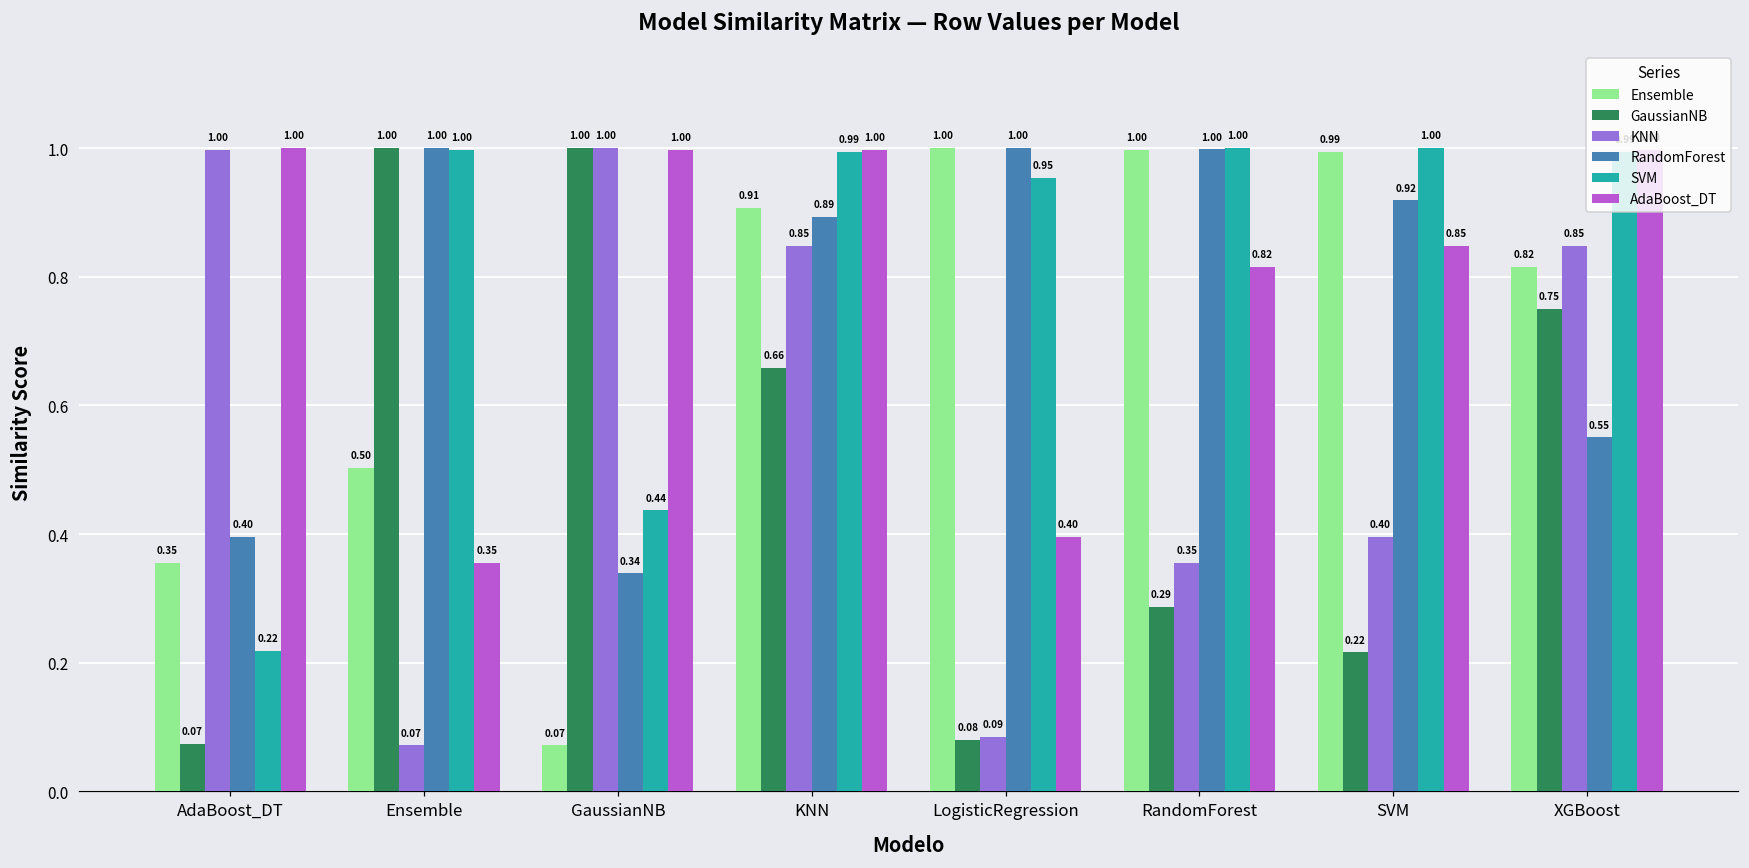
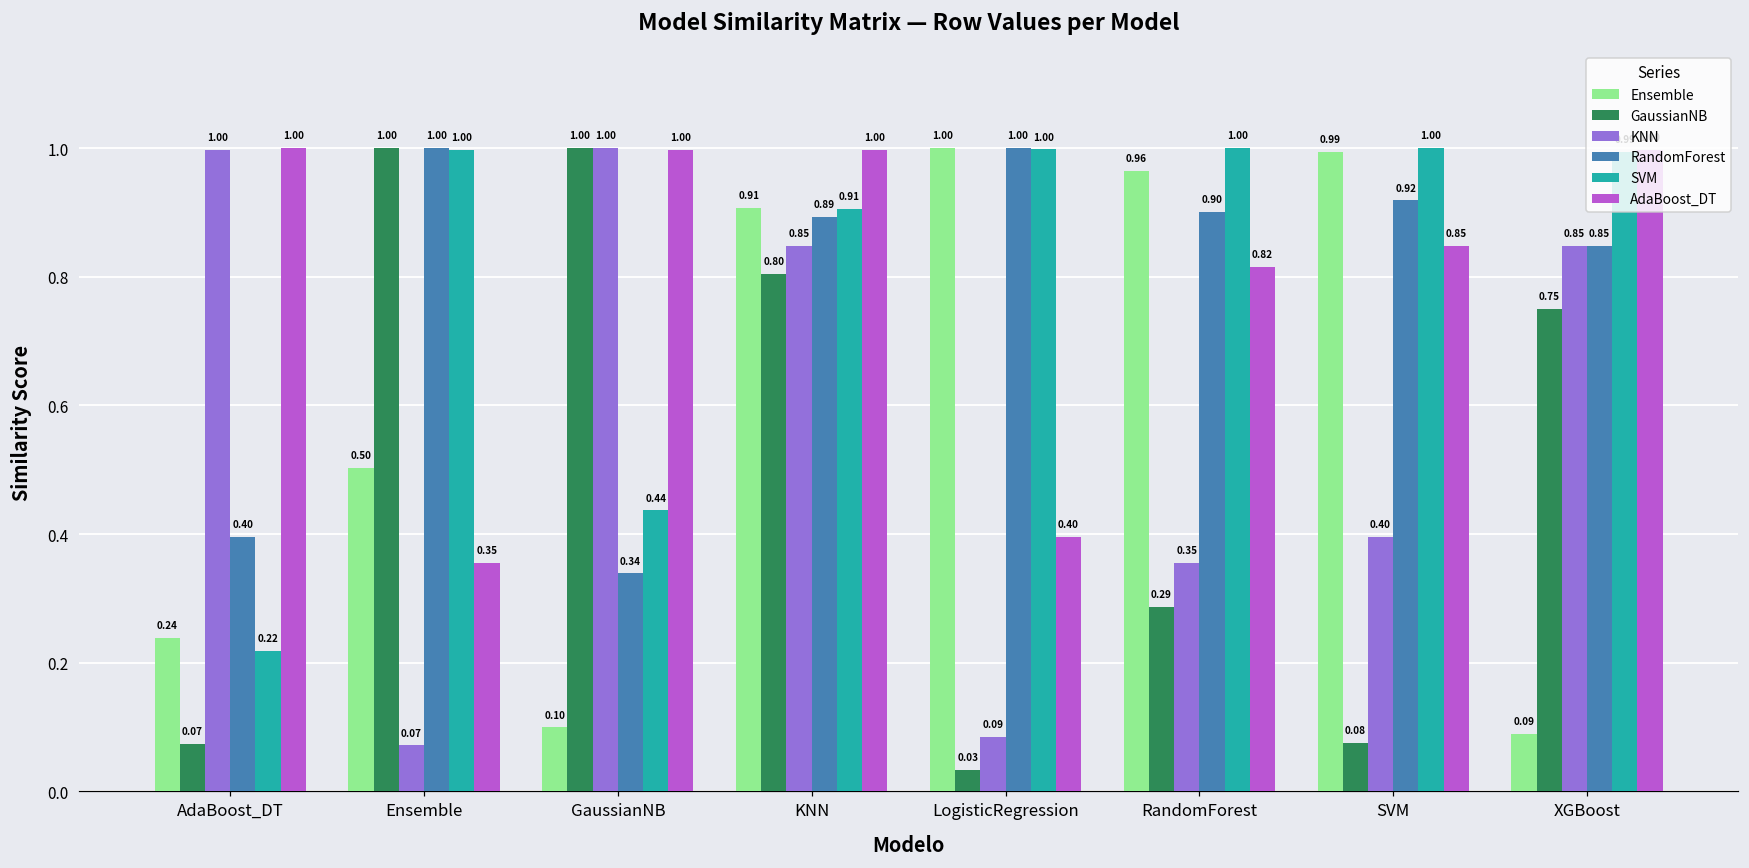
Ensemble, AdaBoost_DT: 0.35 -> 0.24
Ensemble, GaussianNB: 0.07 -> 0.10
GaussianNB, KNN: 0.66 -> 0.80
SVM, KNN: 0.99 -> 0.91
GaussianNB, LogisticRegression: 0.08 -> 0.03
SVM, LogisticRegression: 0.95 -> 1.00
Ensemble, RandomForest: 1.00 -> 0.96
RandomForest, RandomForest: 1.00 -> 0.90
GaussianNB, SVM: 0.22 -> 0.08
Ensemble, XGBoost: 0.82 -> 0.09
RandomForest, XGBoost: 0.55 -> 0.85
